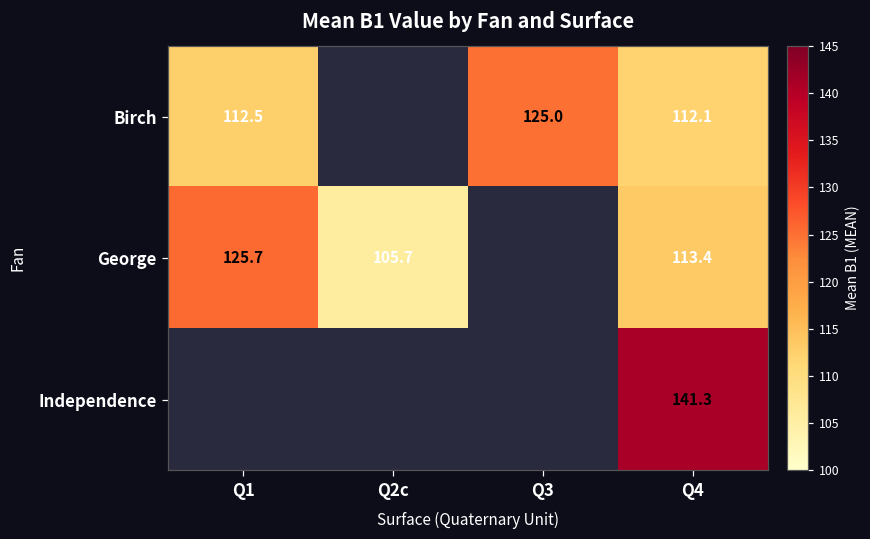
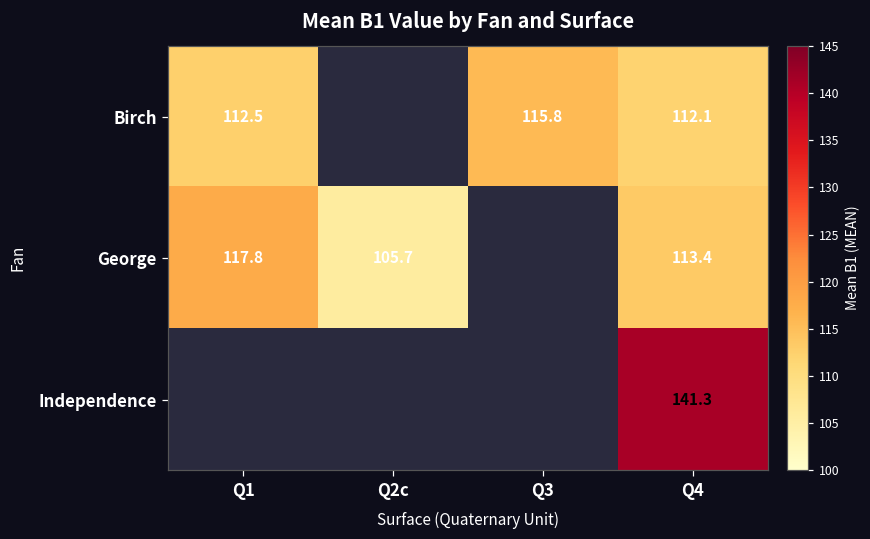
Birch, Q3: 125.0 -> 115.8
George, Q1: 125.7 -> 117.8
